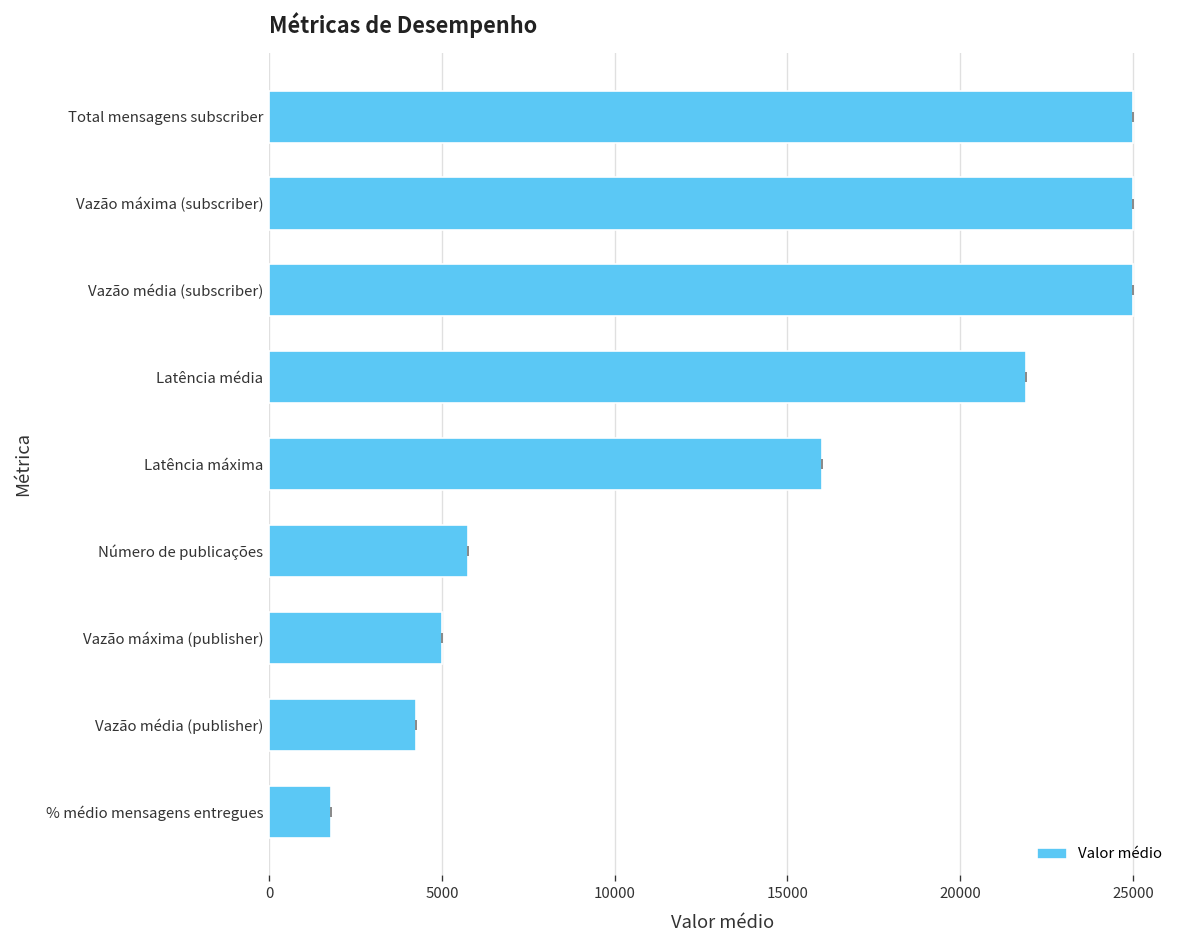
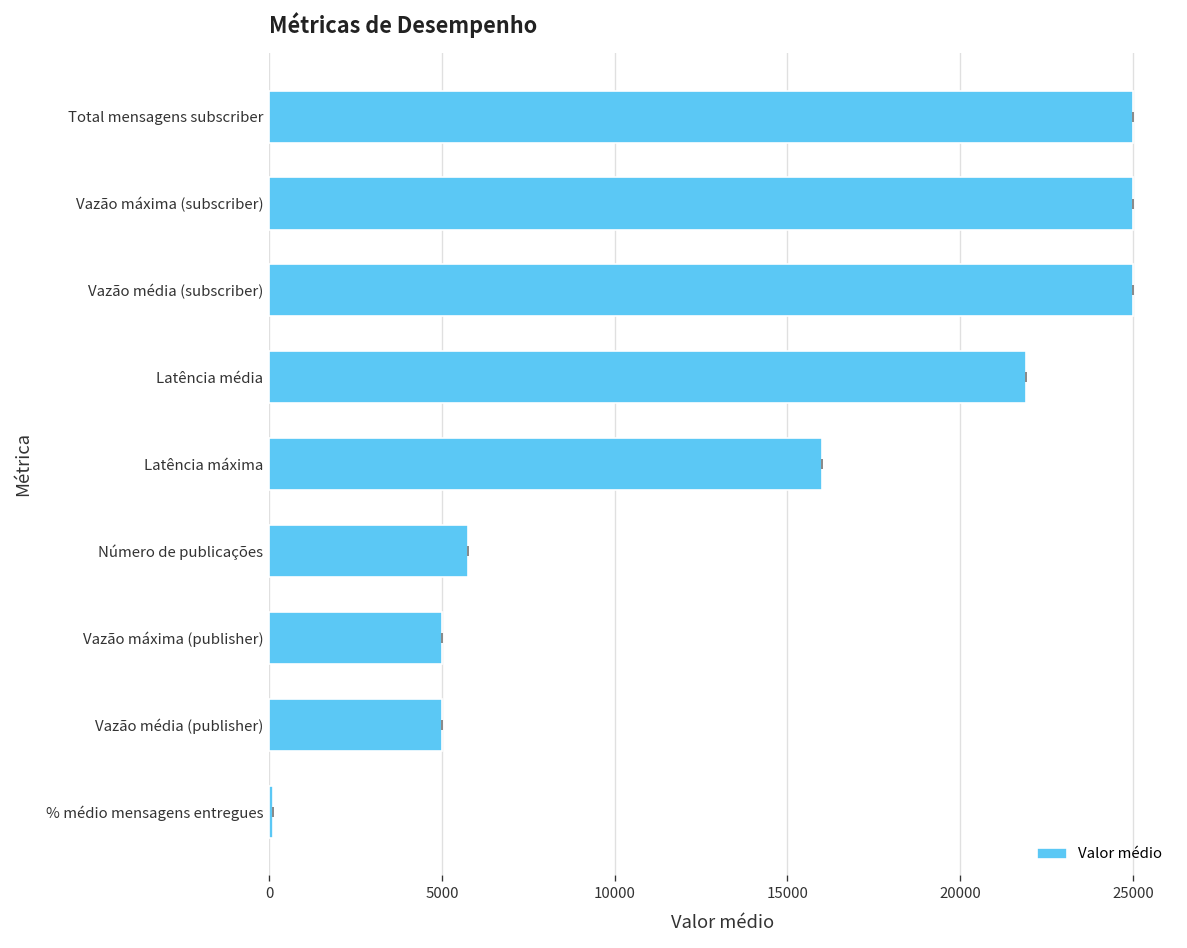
Vazão média (publisher): 4200 -> 5000
% médio mensagens entregues: 1800 -> 100
